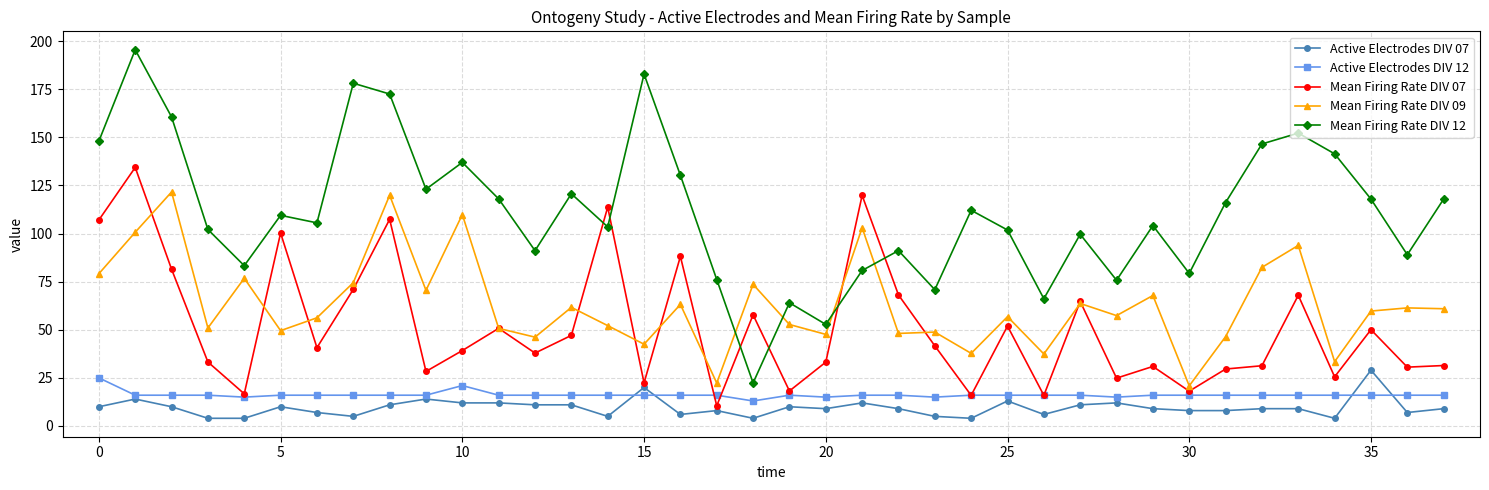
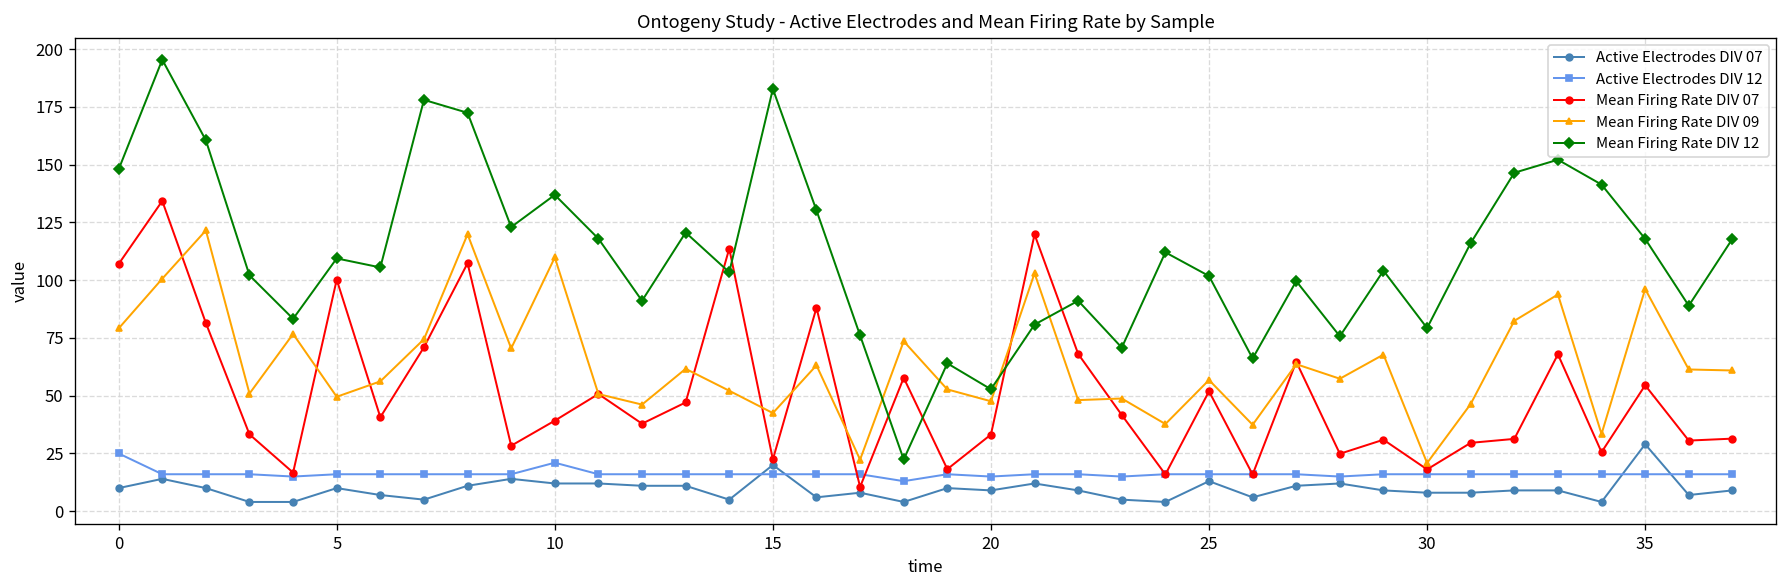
Mean Firing Rate DIV 07, 35: 50 -> 55
Mean Firing Rate DIV 09, 35: 60 -> 96
